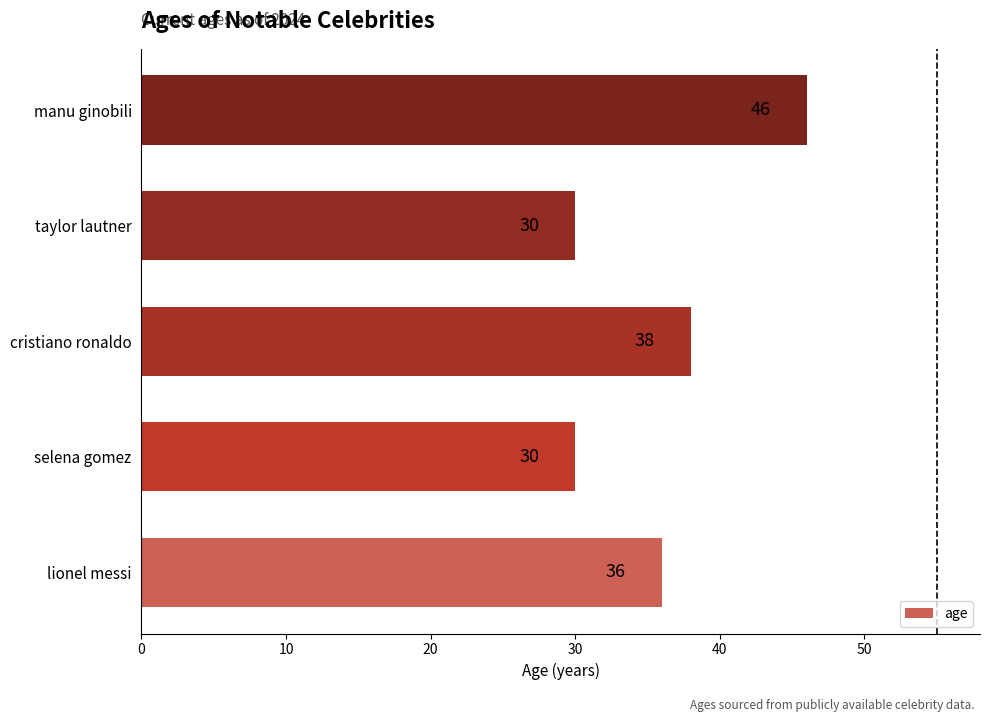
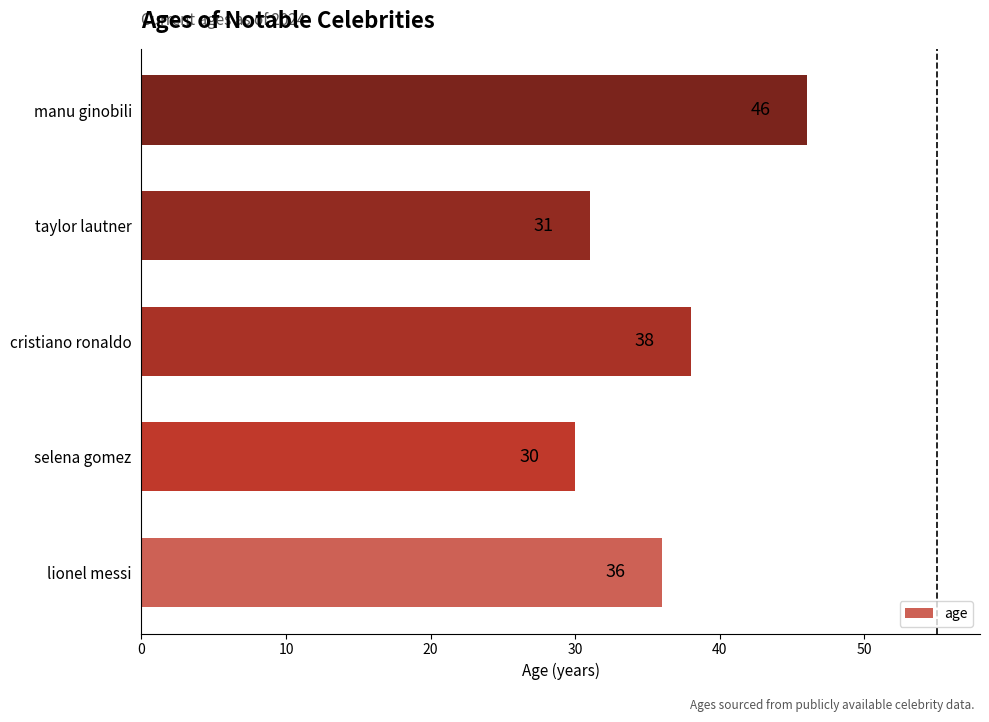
taylor lautner: 30 -> 31
